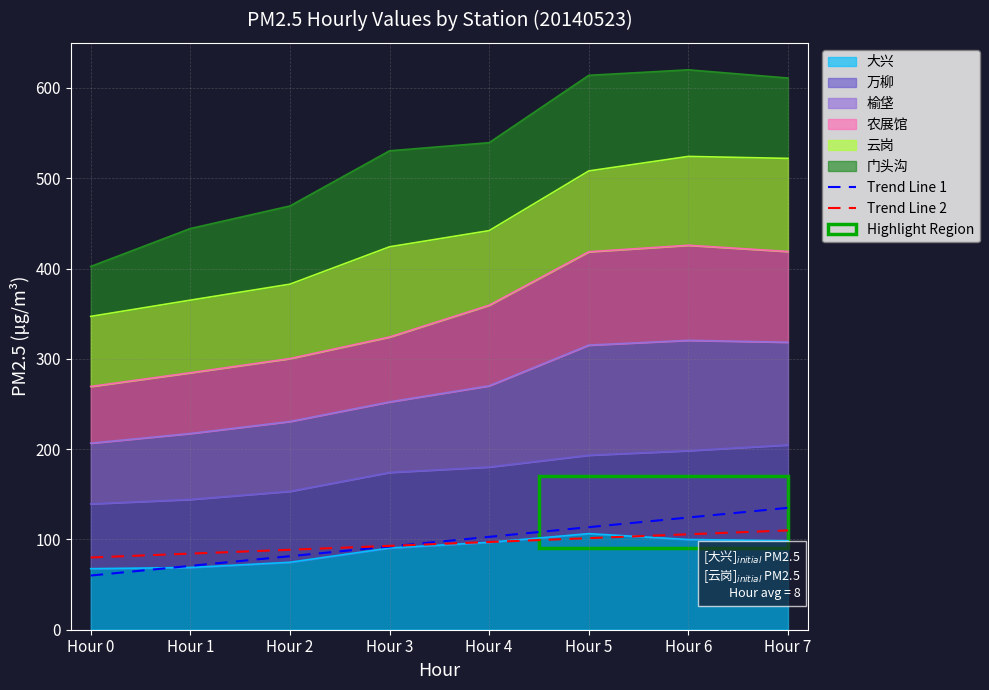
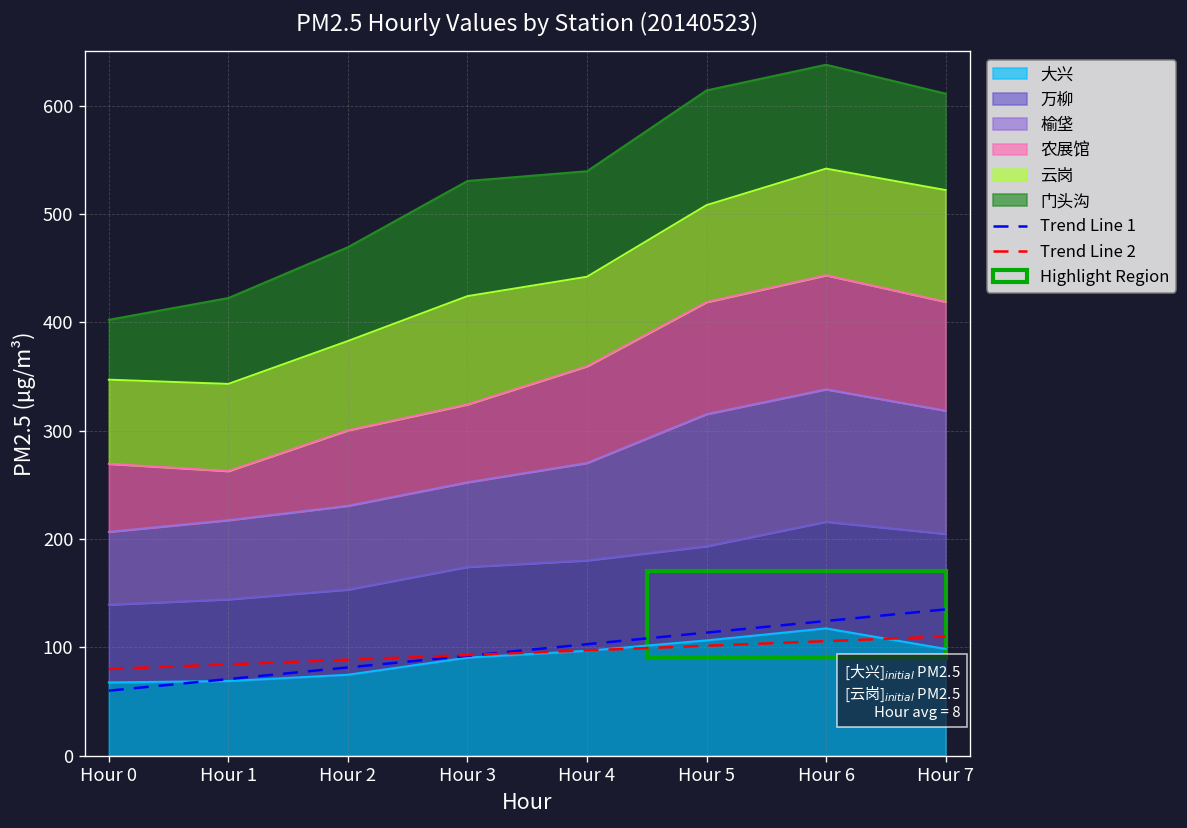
农展馆, Hour 1: 70 -> 50
大兴, Hour 6: 100 -> 120
